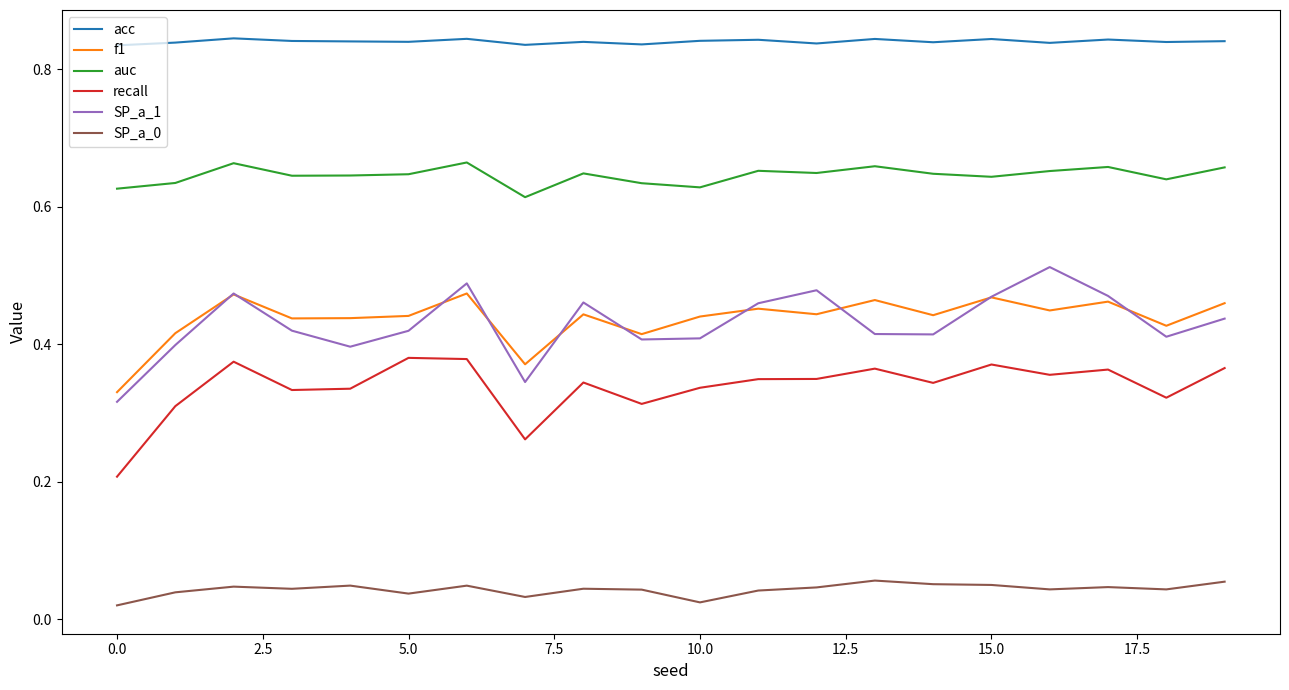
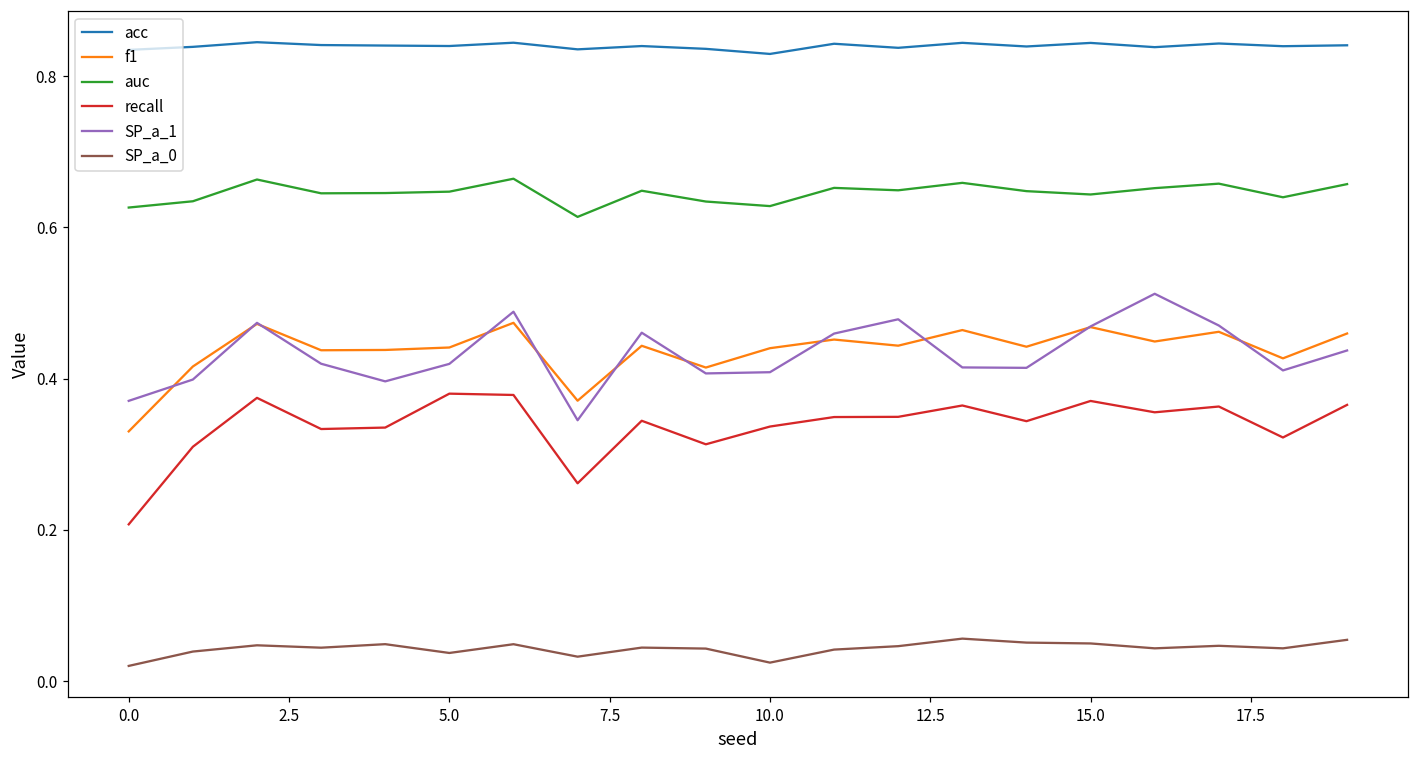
SP_a_1, 0.0: 0.32 -> 0.37
acc, 10.0: 0.84 -> 0.83
